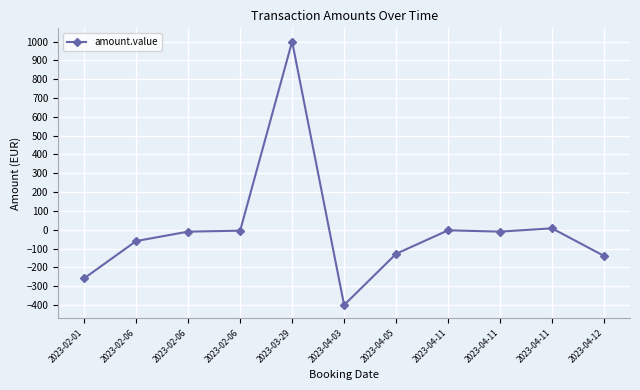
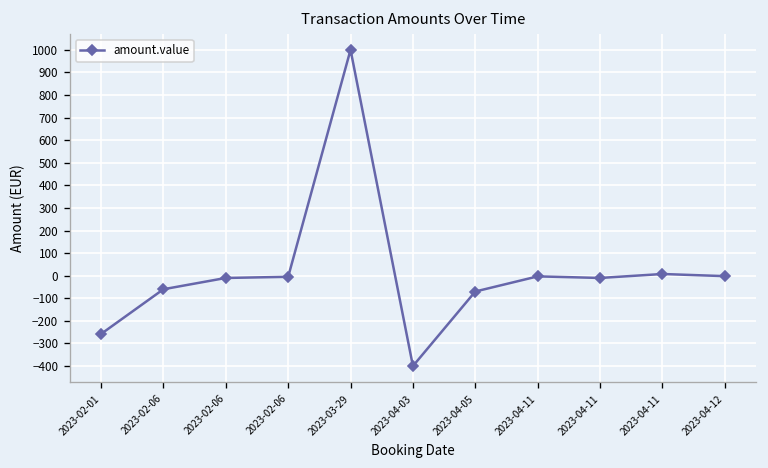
2023-04-05: -130 -> -70
2023-04-12: -140 -> 0
